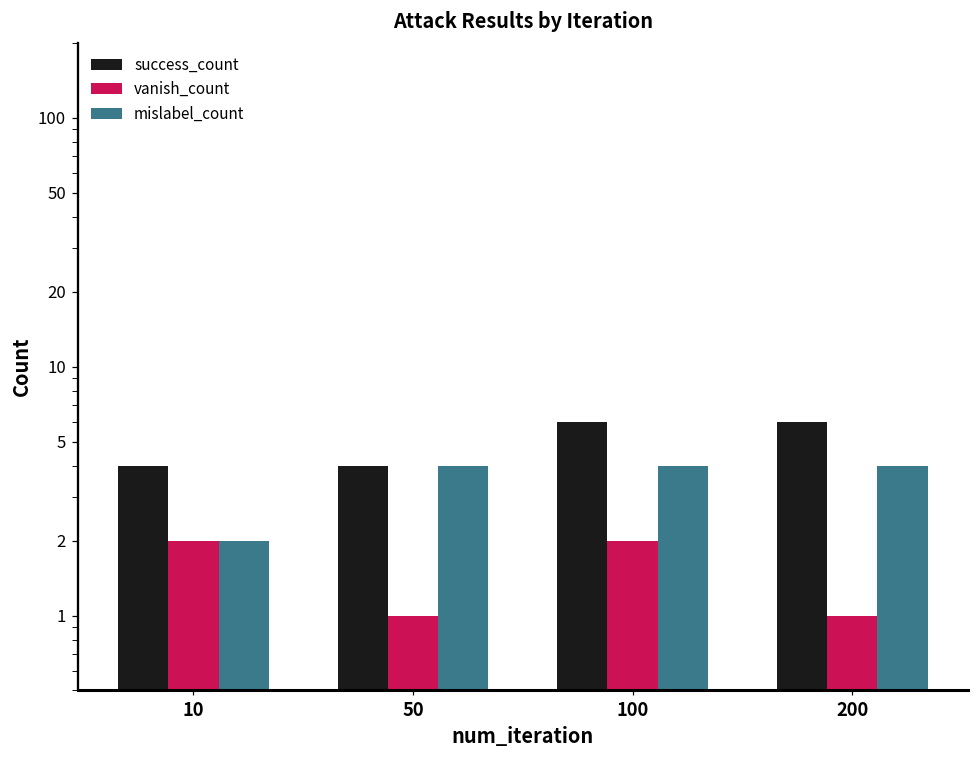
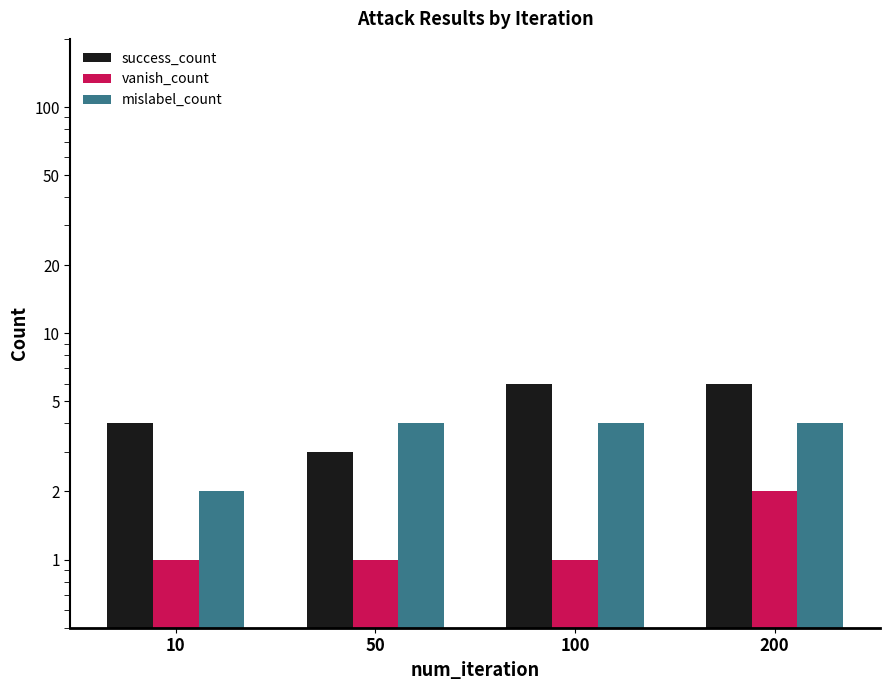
vanish_count, 10: 2 -> 1
success_count, 50: 4 -> 3
vanish_count, 100: 2 -> 1
vanish_count, 200: 1 -> 2
